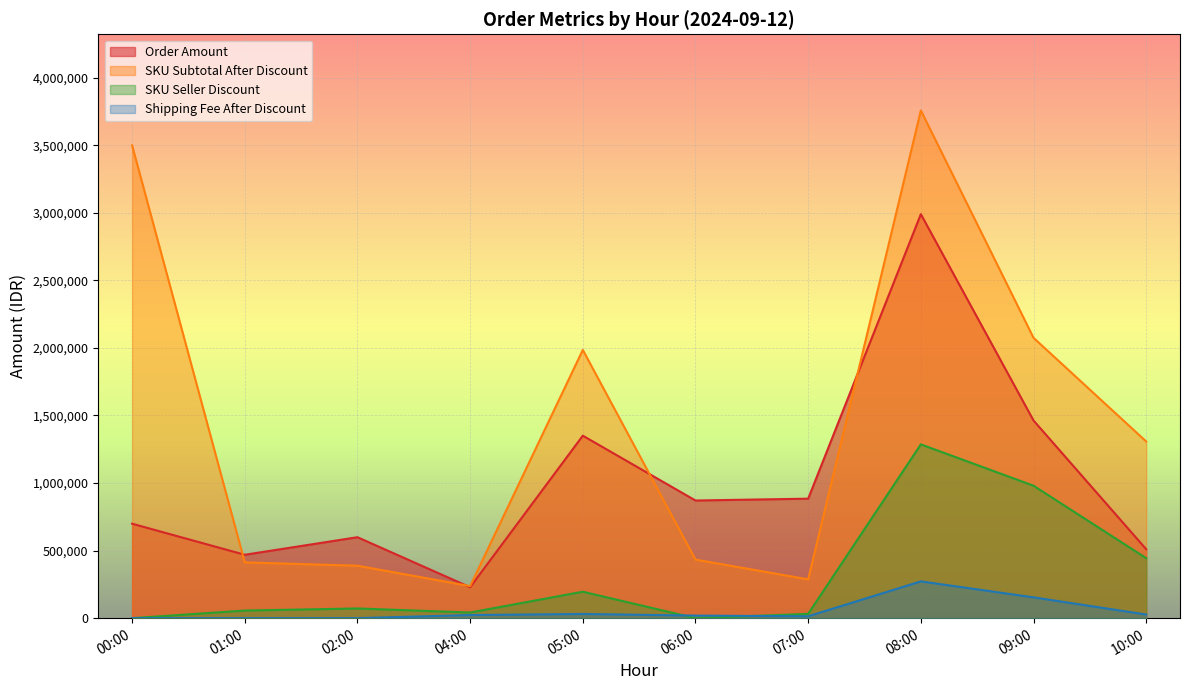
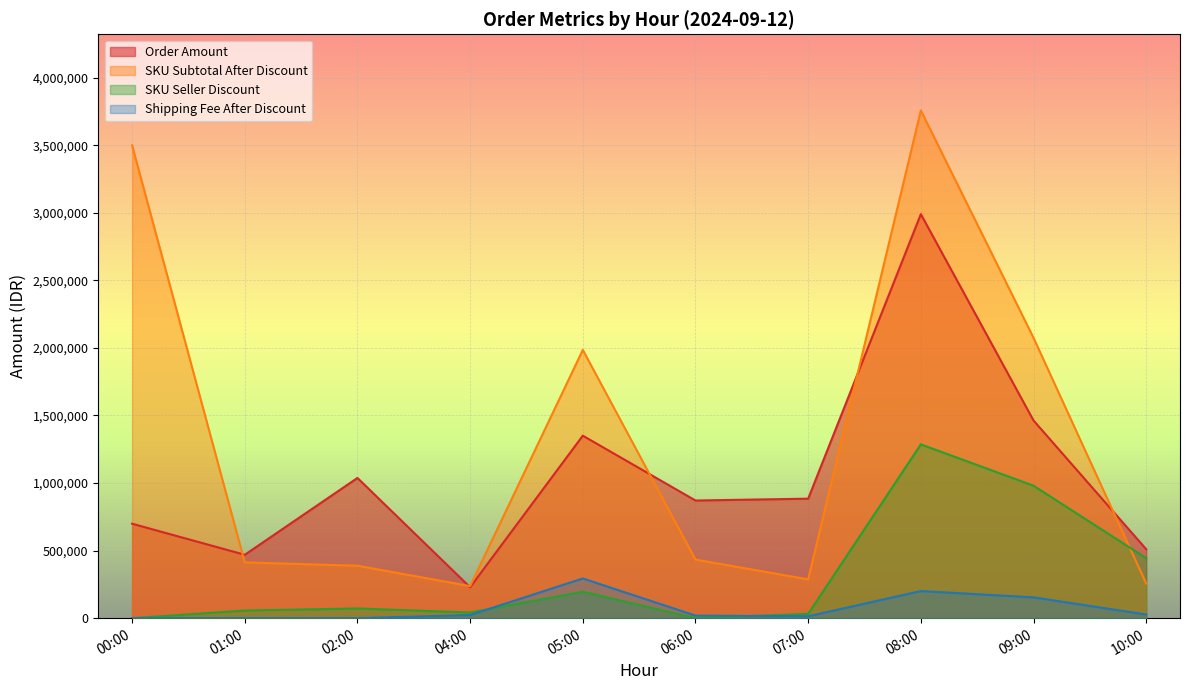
Order Amount, 02:00: 600,000 -> 1,040,000
Shipping Fee After Discount, 05:00: 30,000 -> 290,000
Shipping Fee After Discount, 08:00: 270,000 -> 200,000
SKU Subtotal After Discount, 10:00: 1,310,000 -> 260,000
